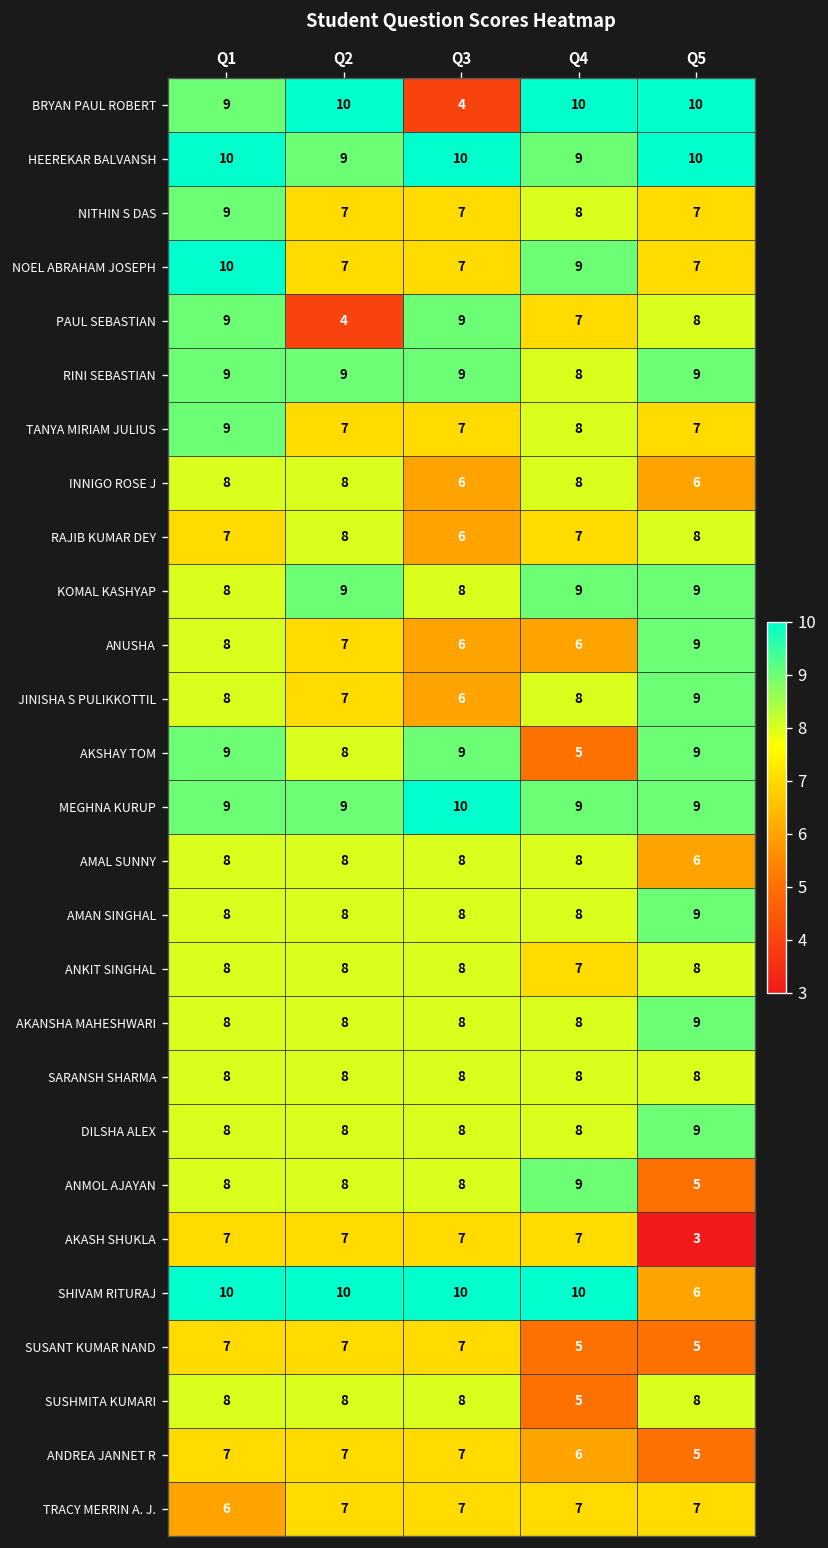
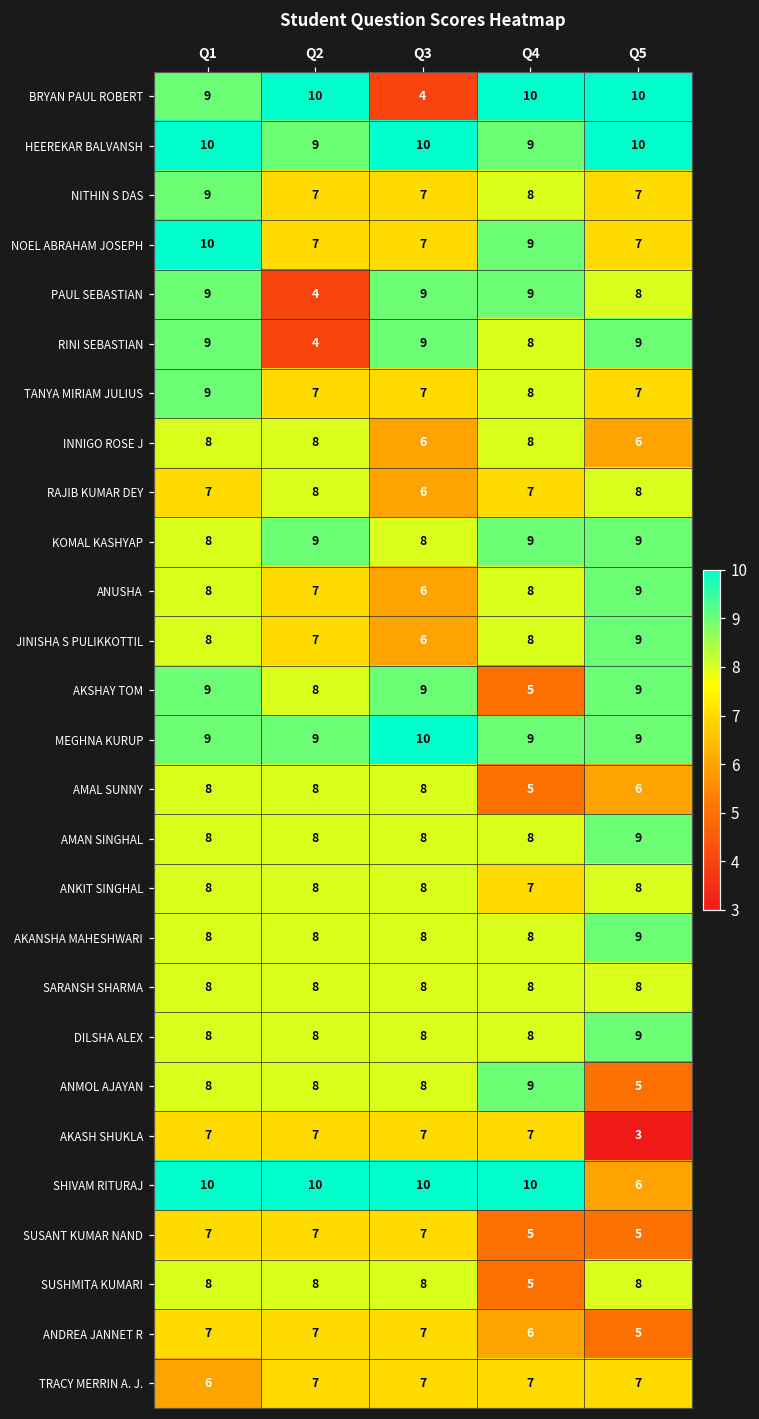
PAUL SEBASTIAN, Q4: 7 -> 9
RINI SEBASTIAN, Q2: 9 -> 4
ANUSHA, Q4: 6 -> 8
AMAL SUNNY, Q4: 8 -> 5
